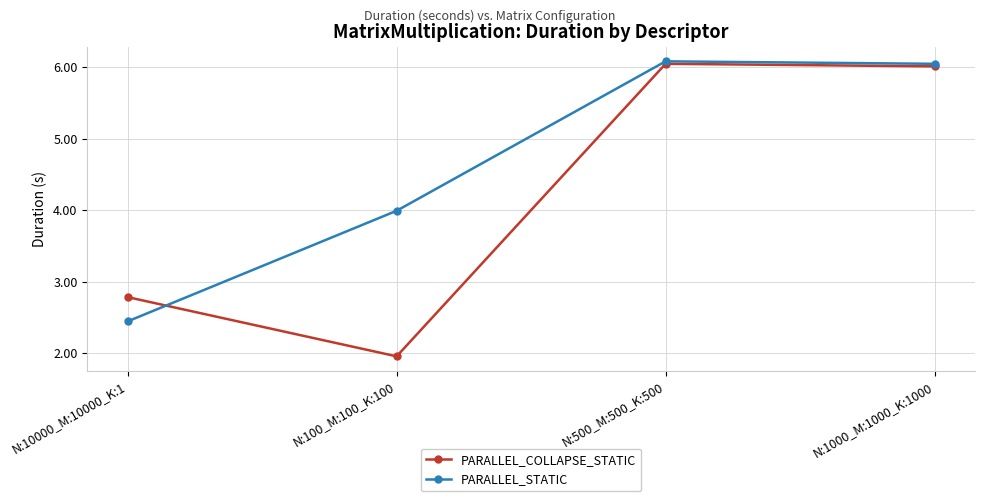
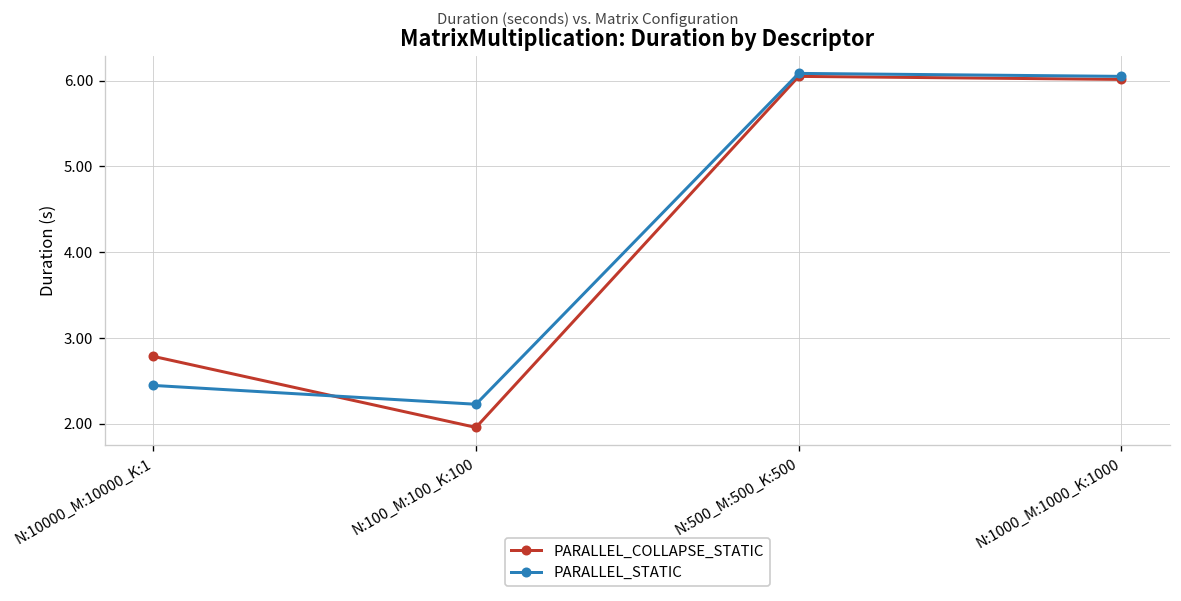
PARALLEL_STATIC, N:100_M:100_K:100: 4.0 -> 2.2
